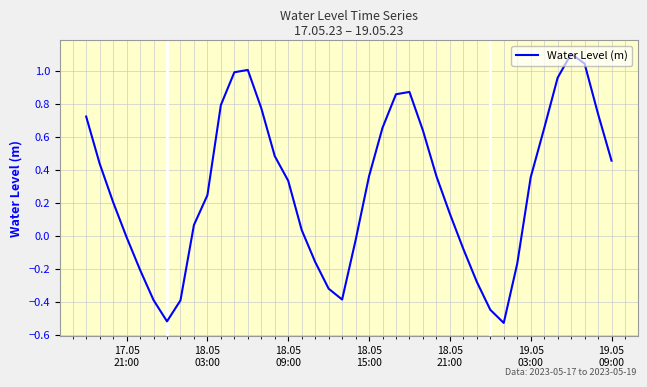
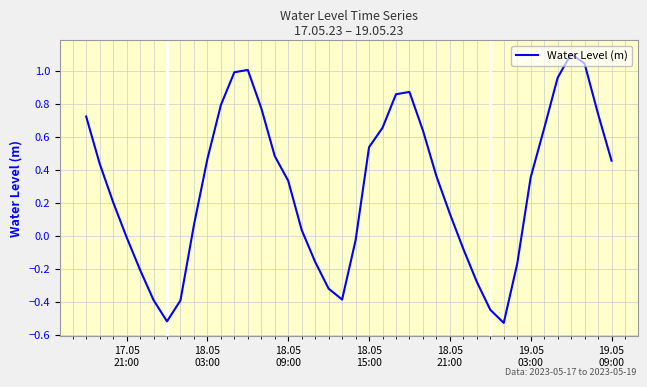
18.05 03:00: 0.25 -> 0.47
18.05 15:00: 0.36 -> 0.54
